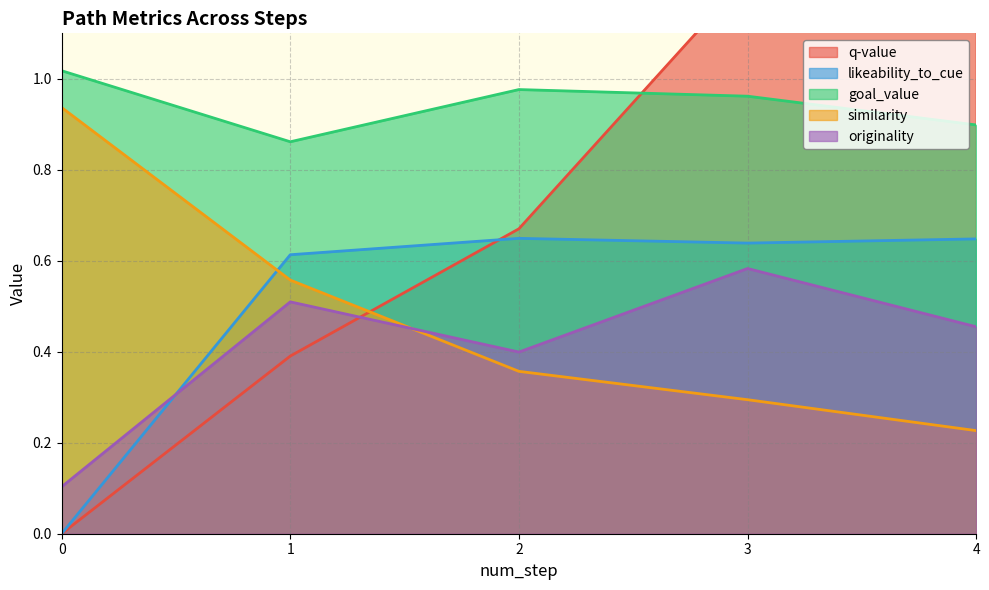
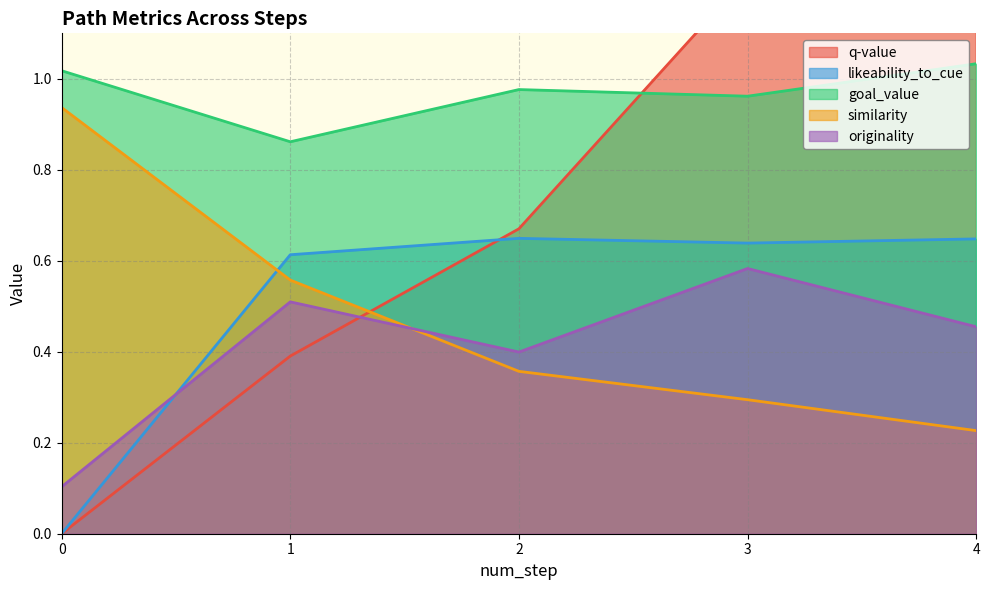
goal_value, 4: 0.90 -> 1.03
